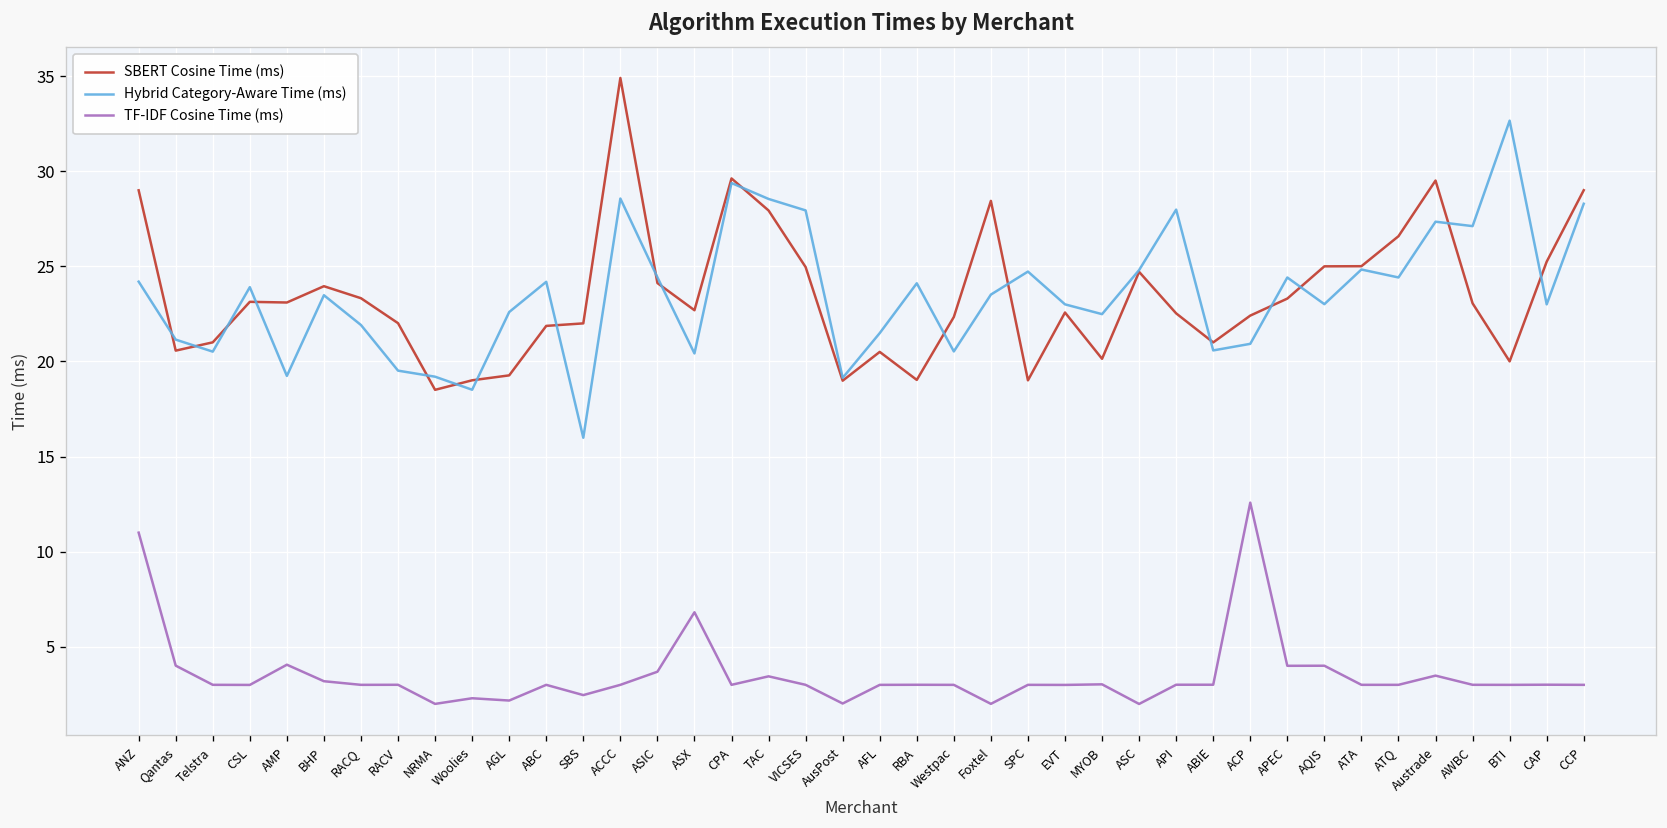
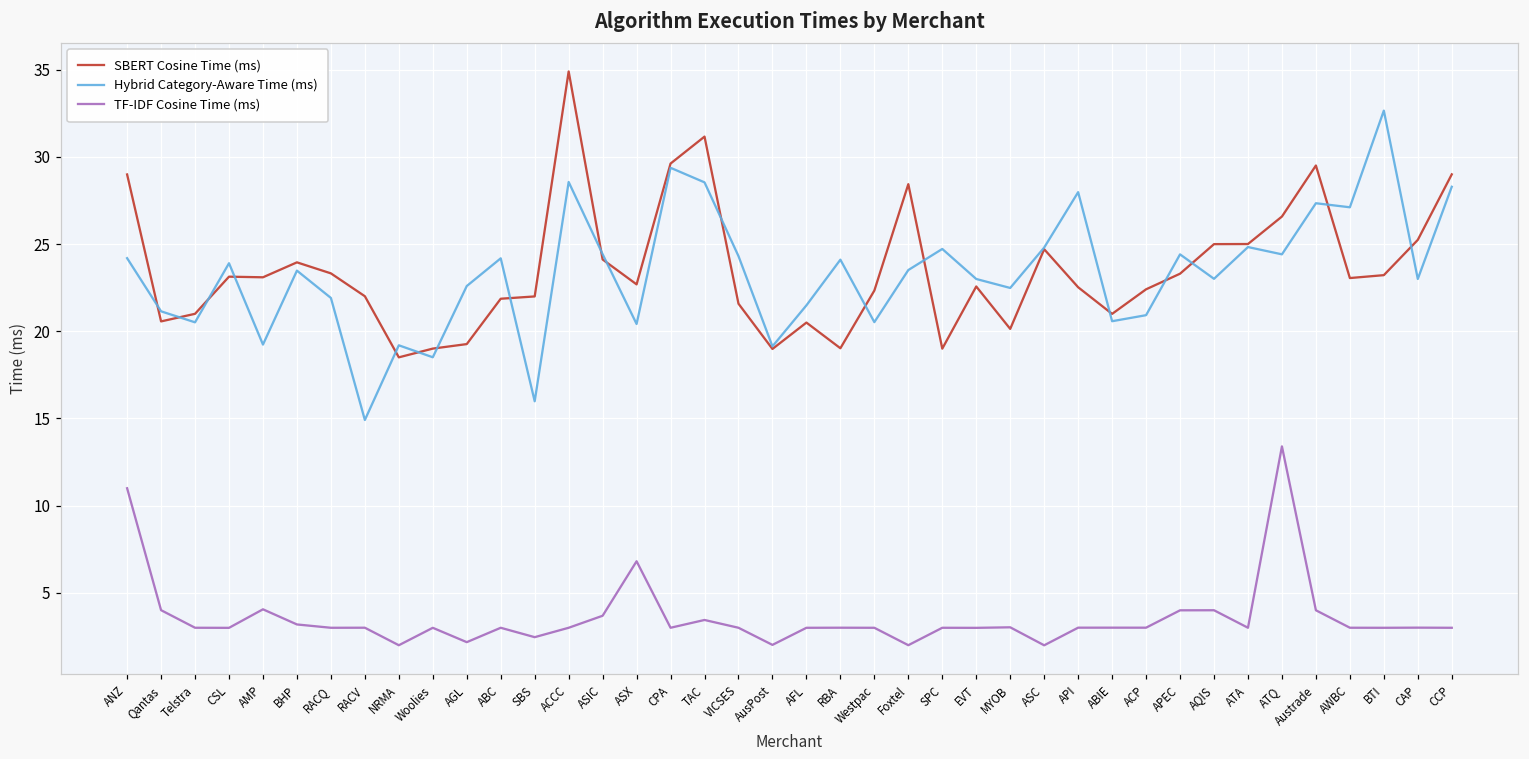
Hybrid Category-Aware Time (ms), RACV: 19.5 -> 14.9
TF-IDF Cosine Time (ms), Woolies: 2.3 -> 3.0
SBERT Cosine Time (ms), TAC: 27.9 -> 31.2
SBERT Cosine Time (ms), VICSES: 25.0 -> 21.6
Hybrid Category-Aware Time (ms), VICSES: 27.9 -> 24.3
TF-IDF Cosine Time (ms), ACP: 12.6 -> 3.0
TF-IDF Cosine Time (ms), ATQ: 3.0 -> 13.4
TF-IDF Cosine Time (ms), Austrade: 3.5 -> 4.0
SBERT Cosine Time (ms), BTI: 20.0 -> 23.2
